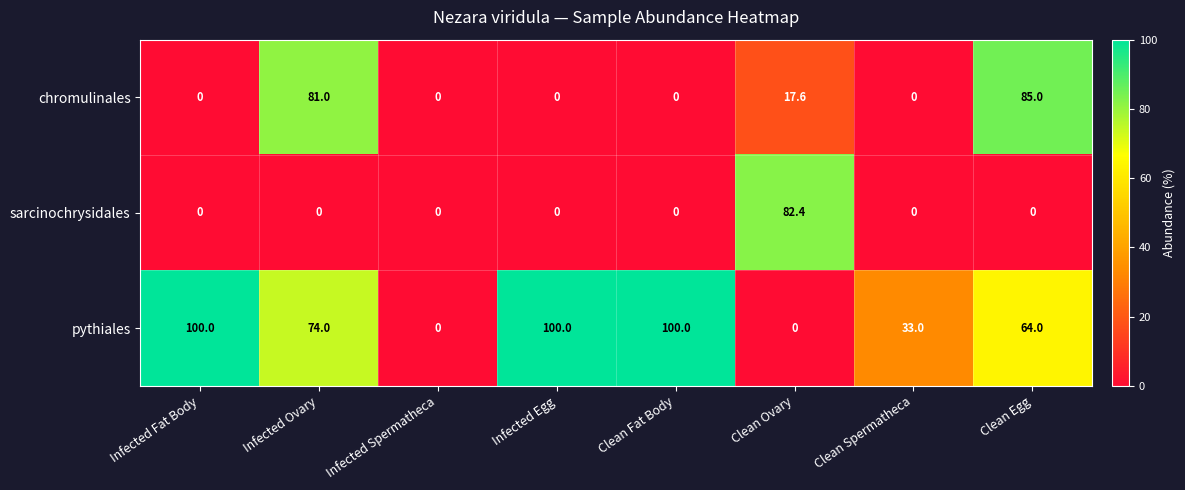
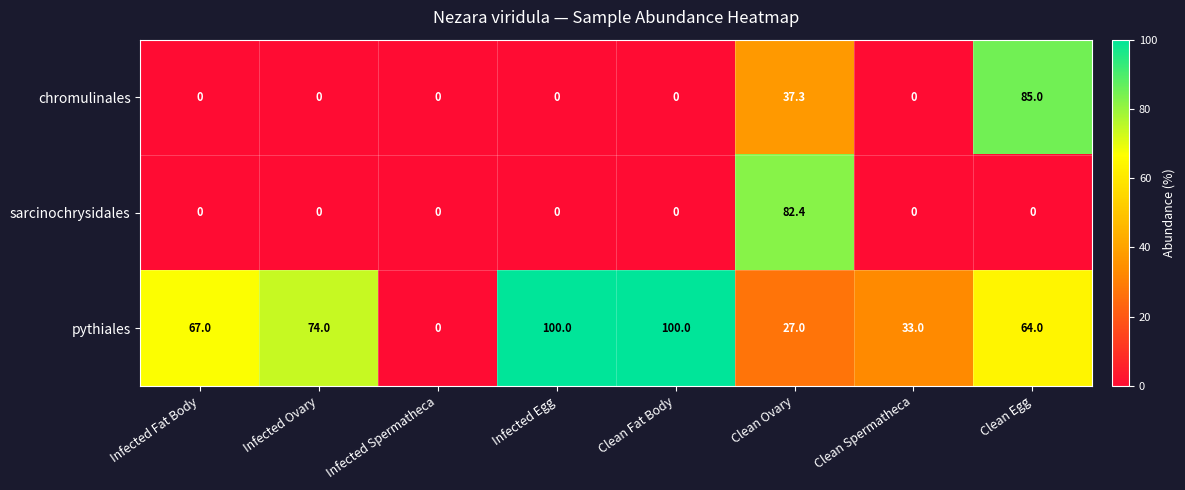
chromulinales, Infected Ovary: 81.0 -> 0
chromulinales, Clean Ovary: 17.6 -> 37.3
pythiales, Infected Fat Body: 100.0 -> 67.0
pythiales, Clean Ovary: 0 -> 27.0
